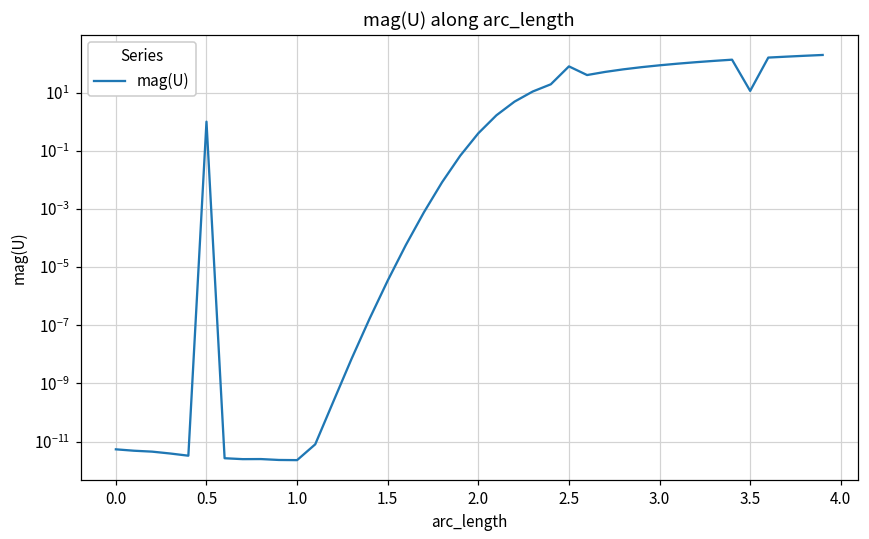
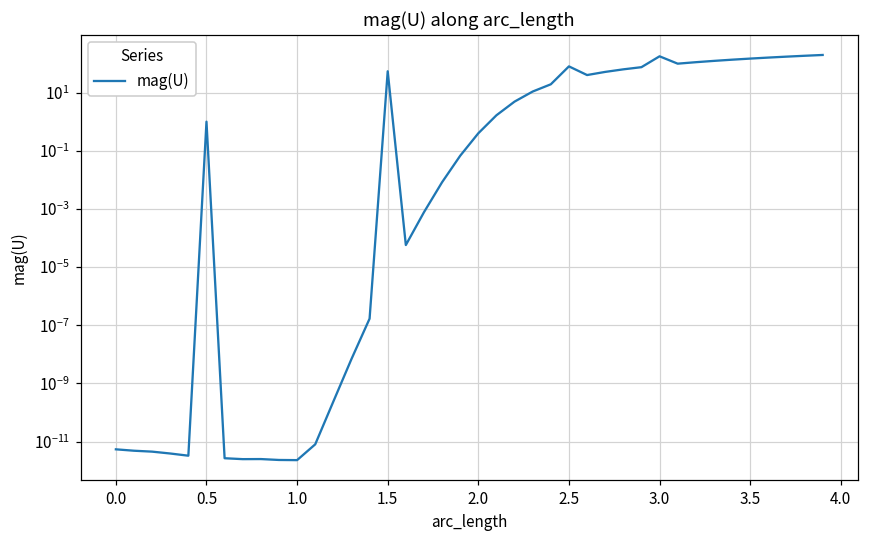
1.5: 0 -> 50
3.0: 90 -> 200
3.5: 11 -> 100
